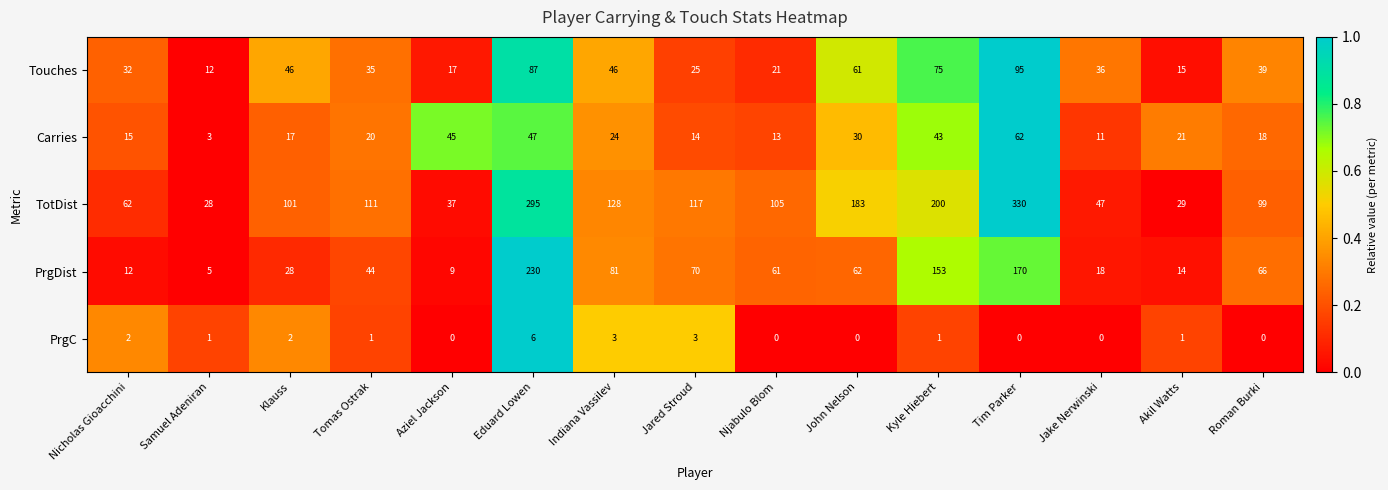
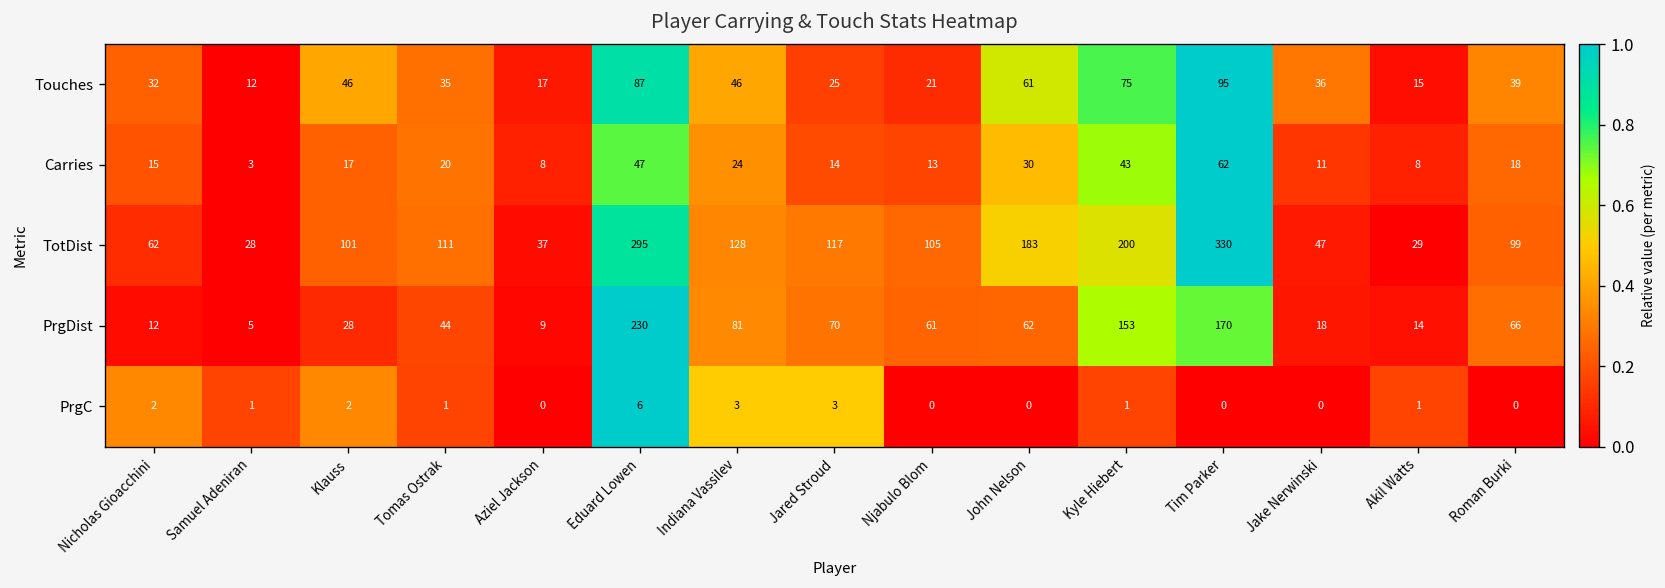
Carries, Aziel Jackson: 45 -> 8
Carries, Akil Watts: 21 -> 8
